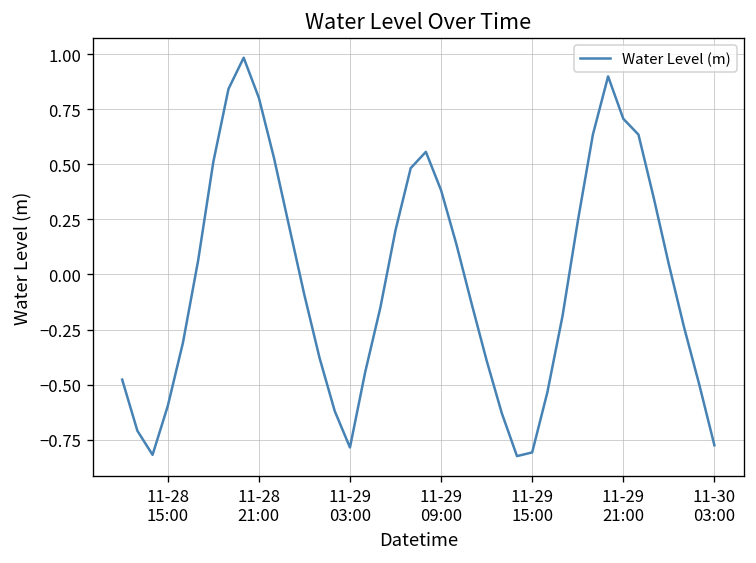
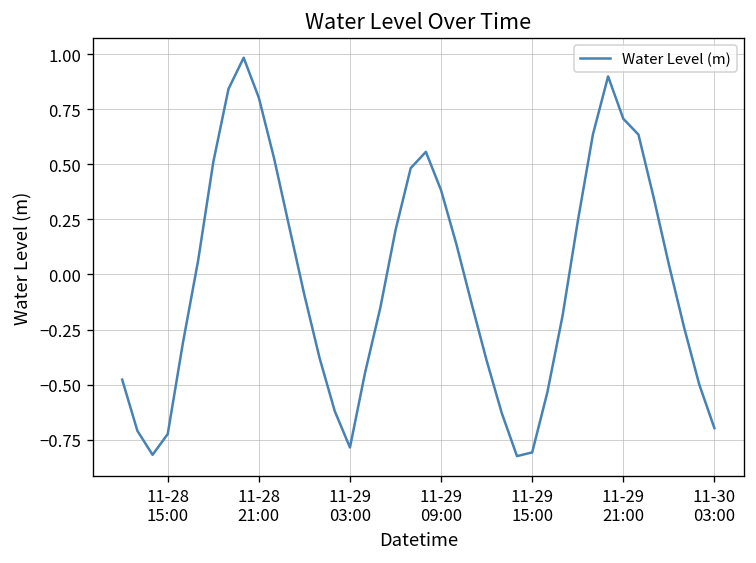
11-28 15:00: -0.60 -> -0.72
11-30 03:00: -0.77 -> -0.70
